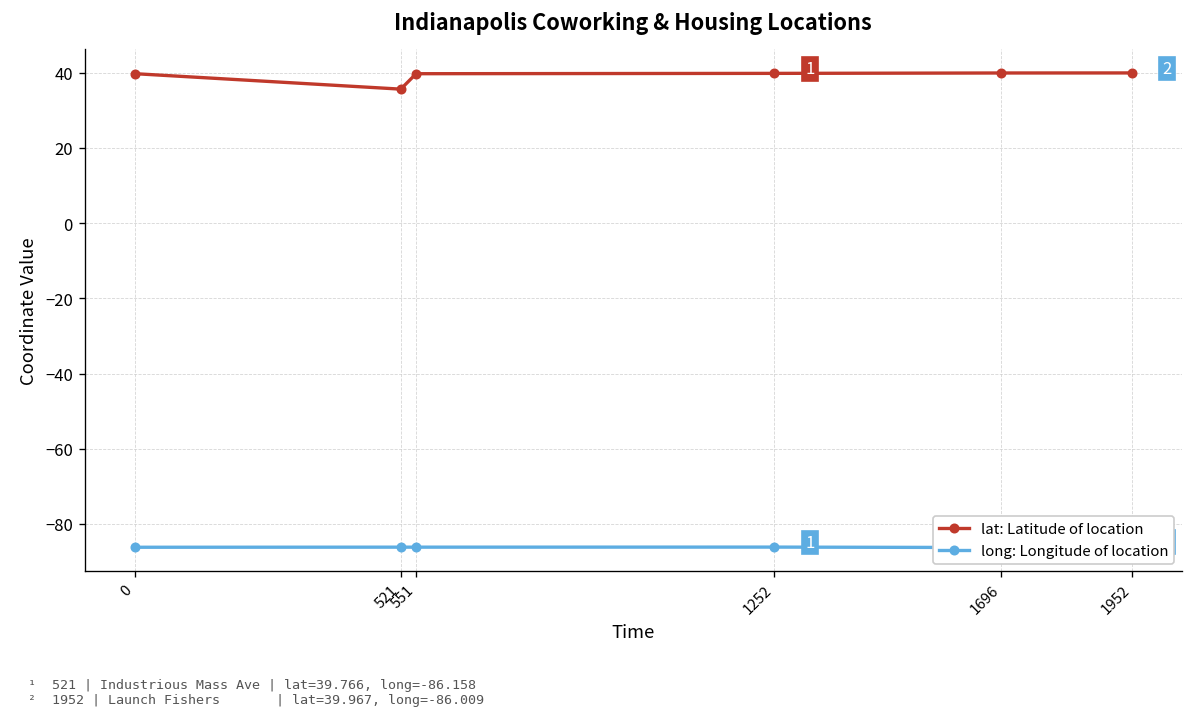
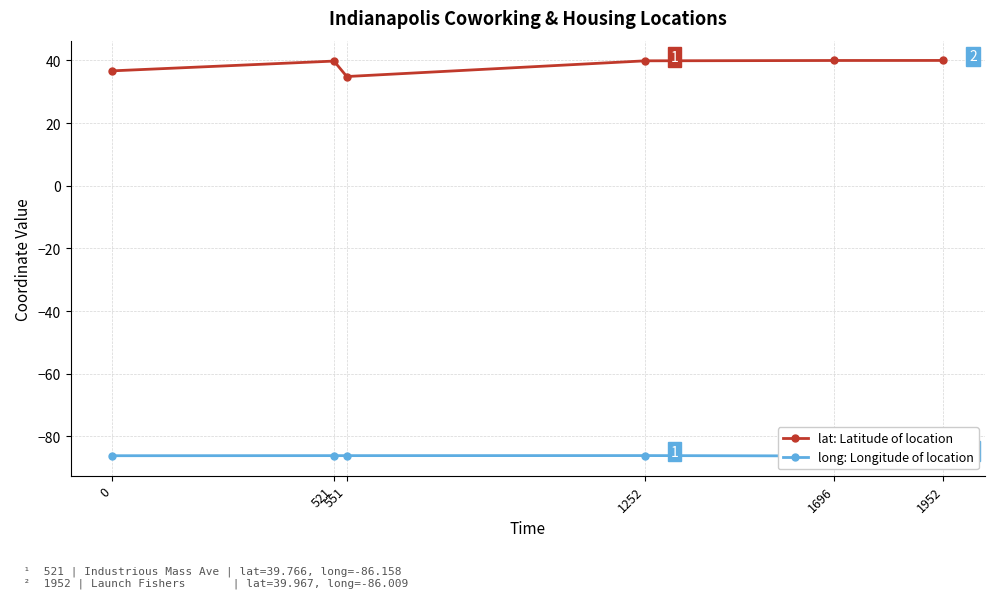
lat: Latitude of location, 0: 40 -> 37
lat: Latitude of location, 521: 36 -> 40
lat: Latitude of location, 551: 40 -> 35
